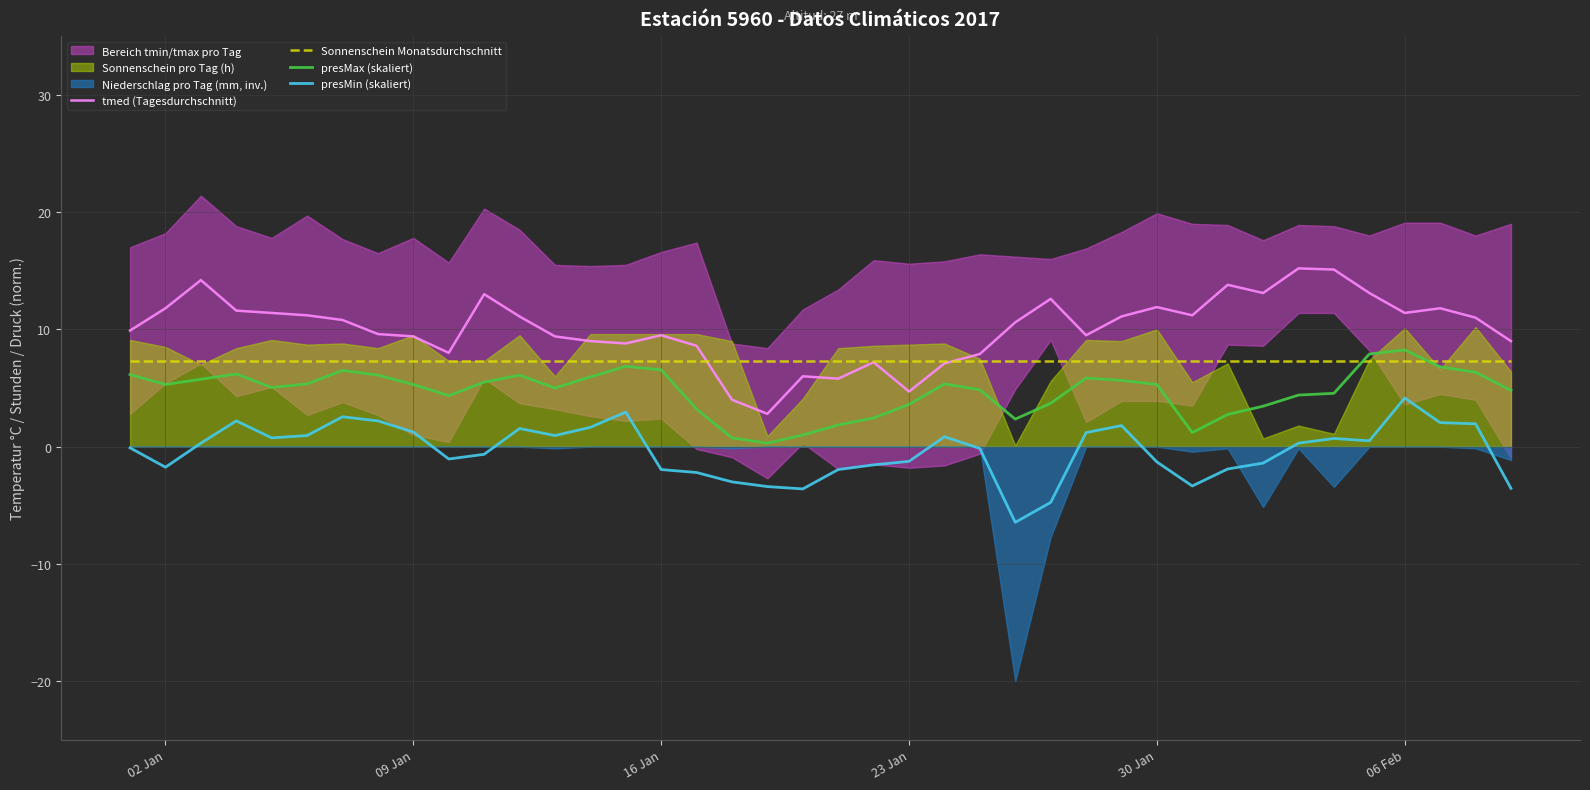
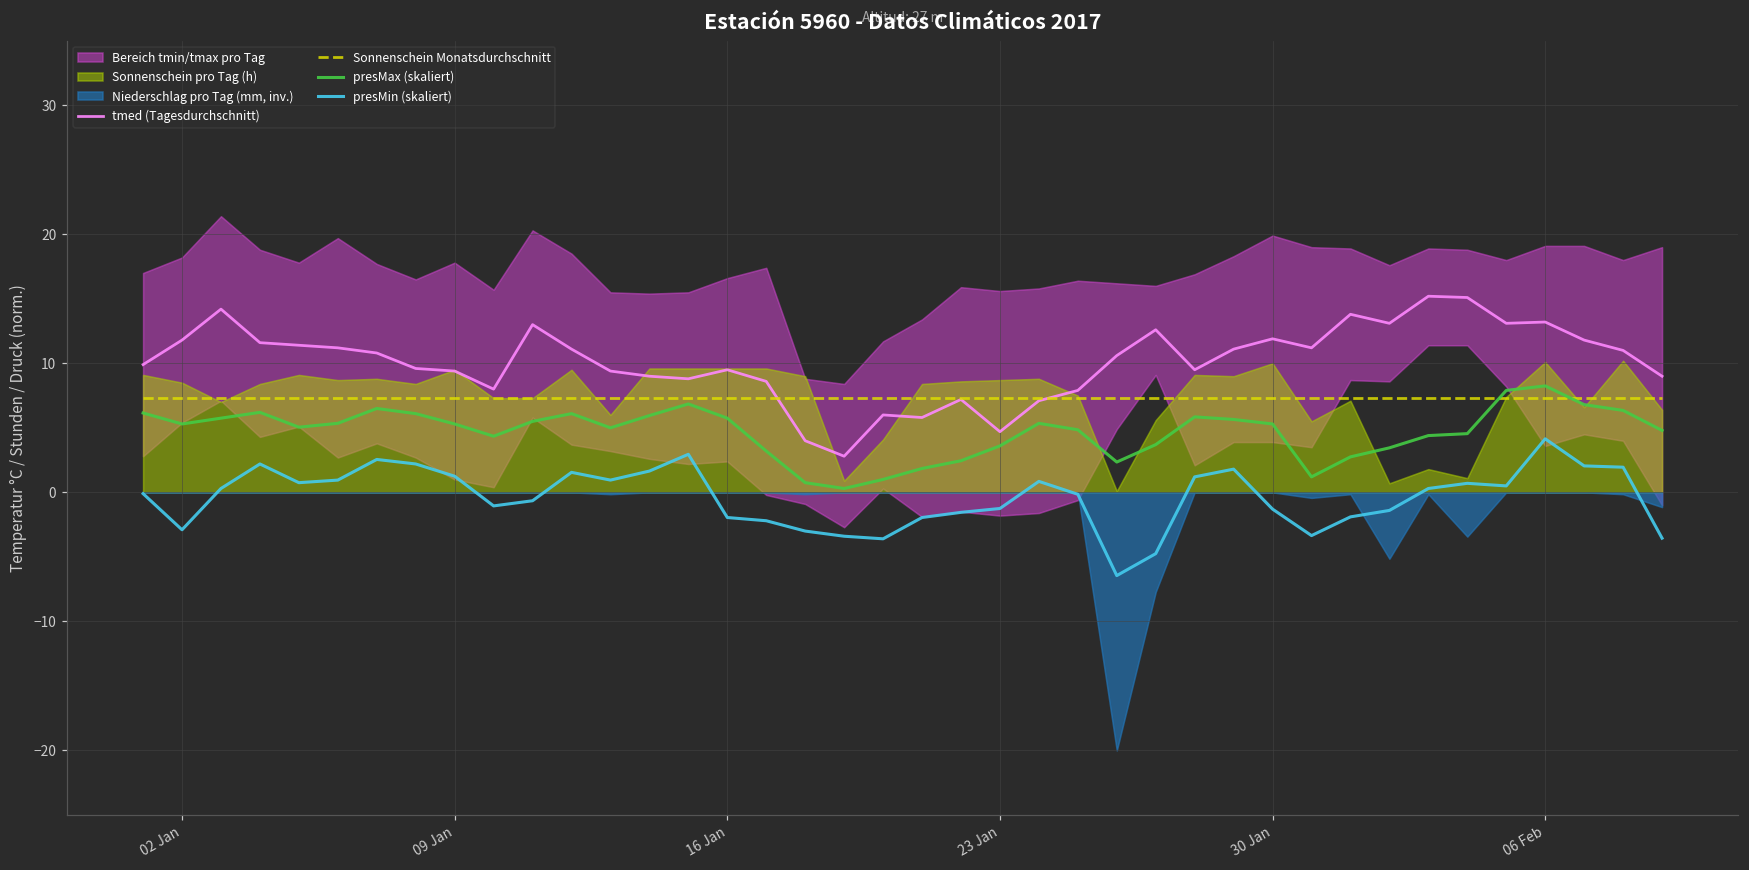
presMin (skaliert), 02 Jan: -1.8 -> -2.9
presMax (skaliert), 16 Jan: 6.5 -> 5.8
tmed (Tagesdurchschnitt), 06 Feb: 11.4 -> 13.2
